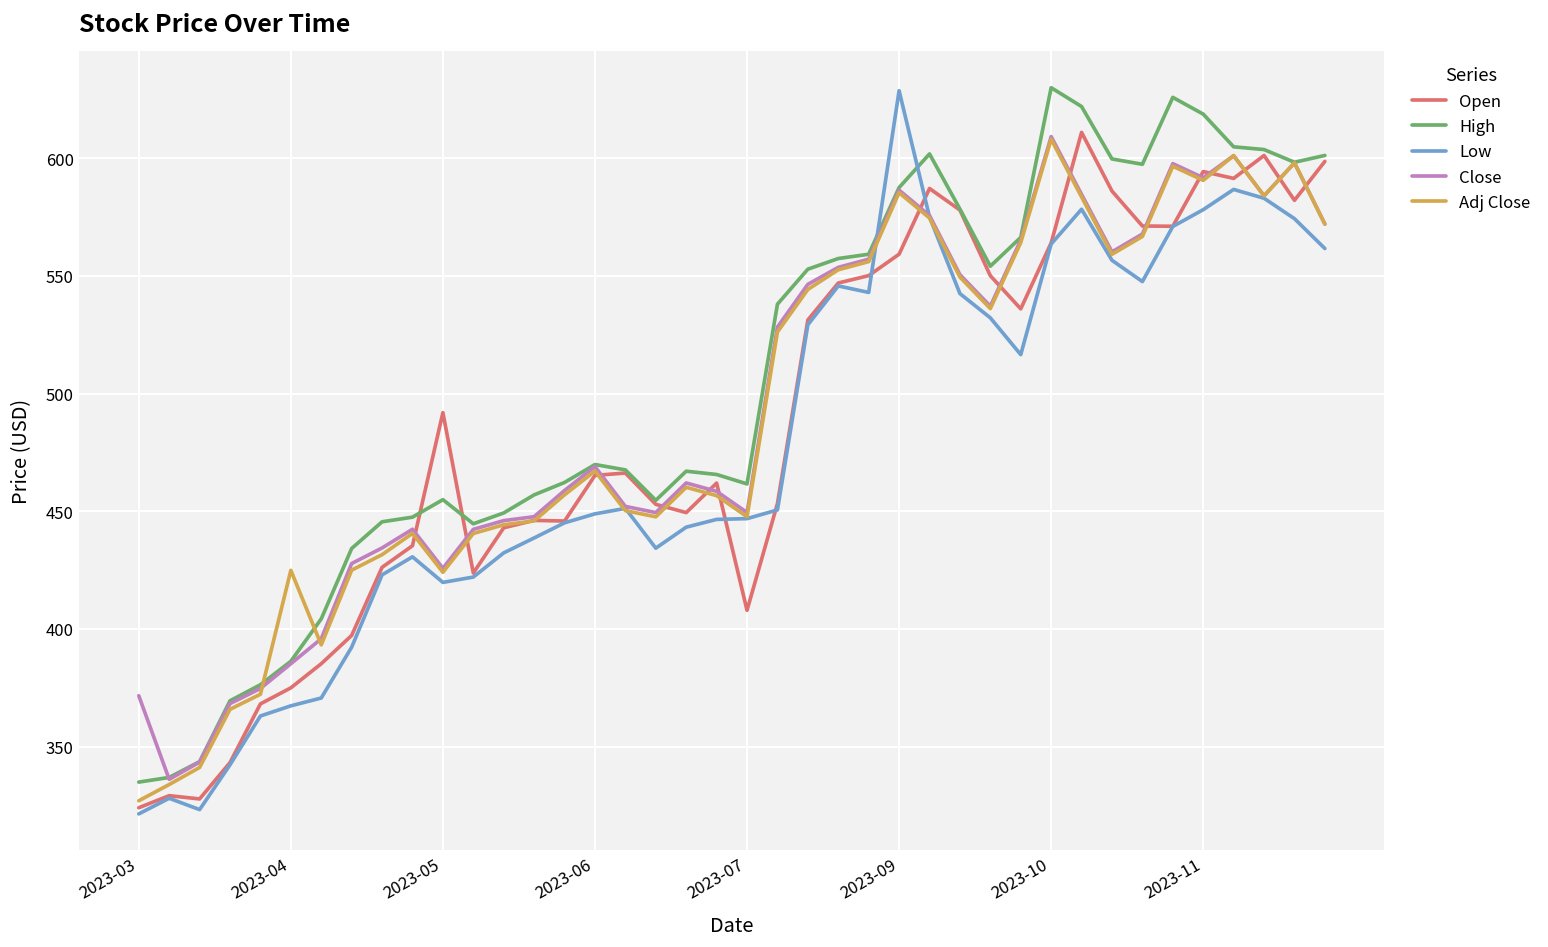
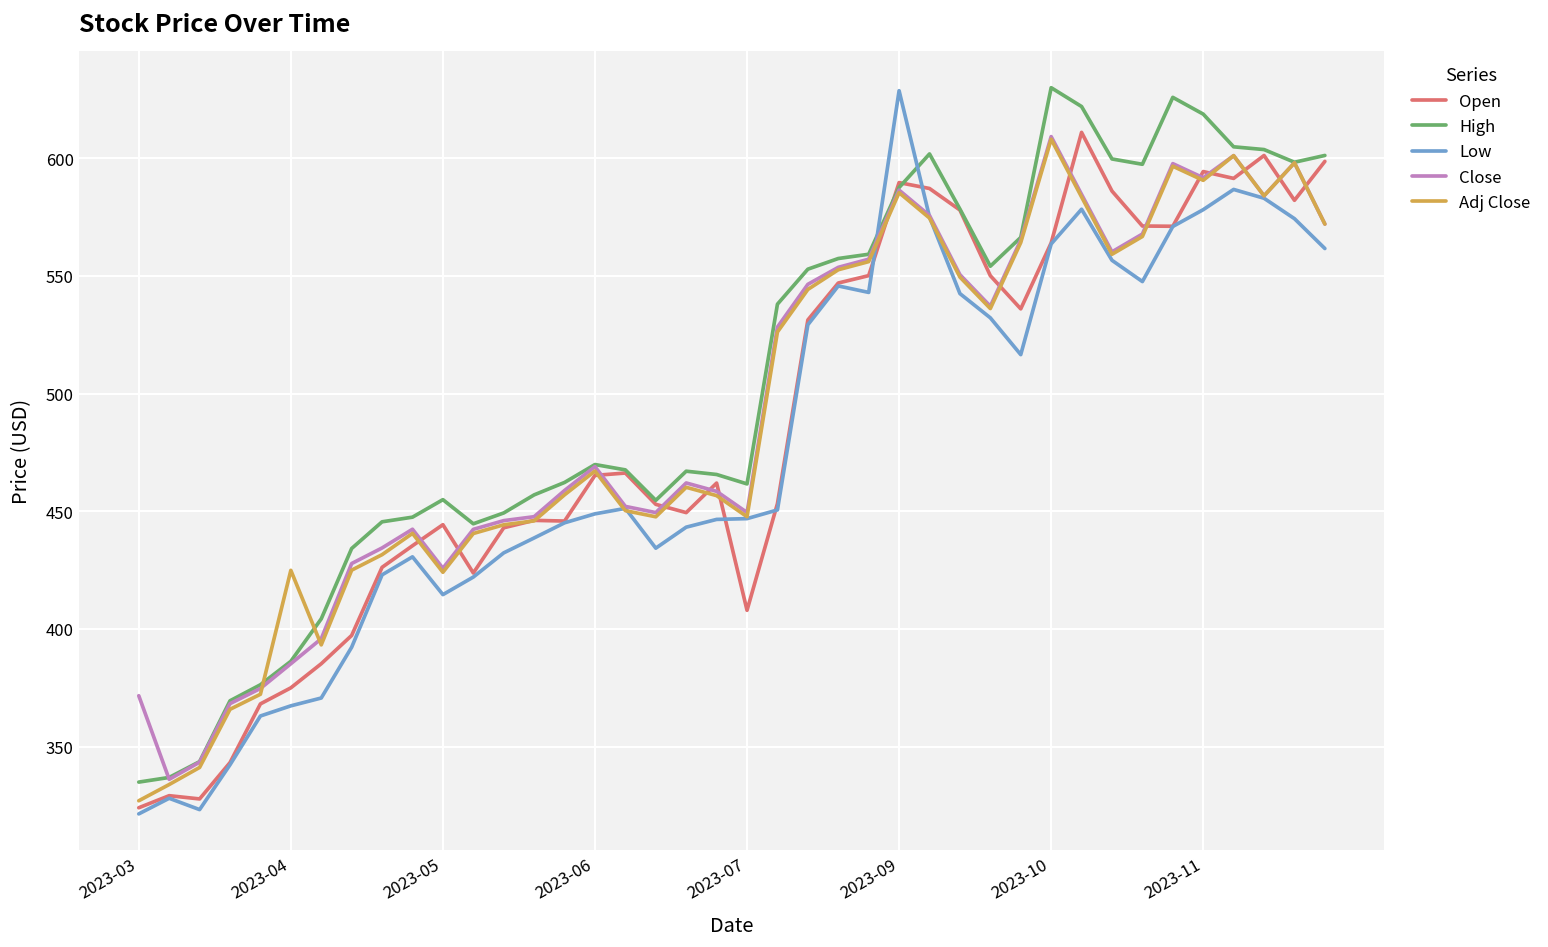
Open, 2023-05: 492 -> 444
Low, 2023-05: 420 -> 415
Open, 2023-09: 559 -> 590
